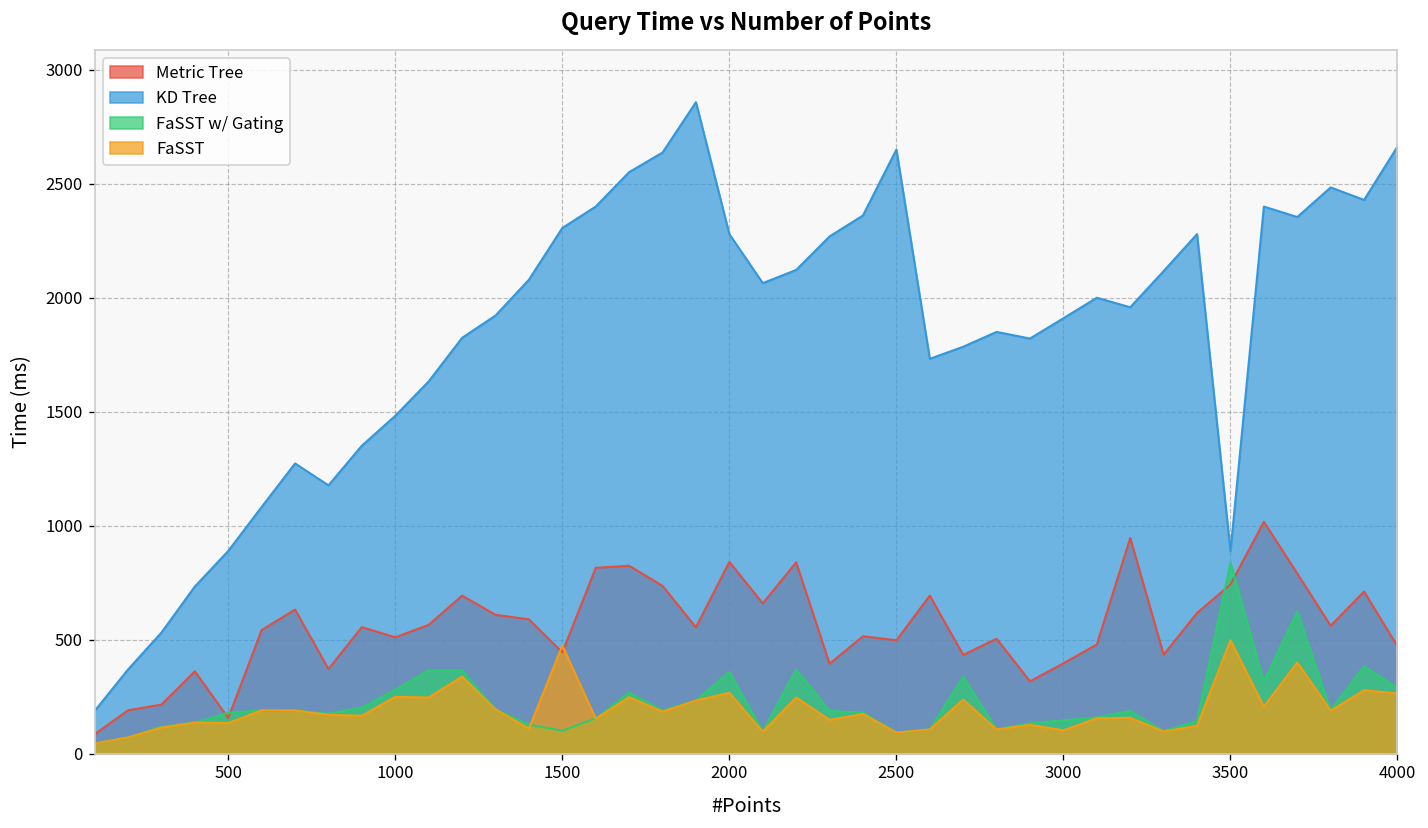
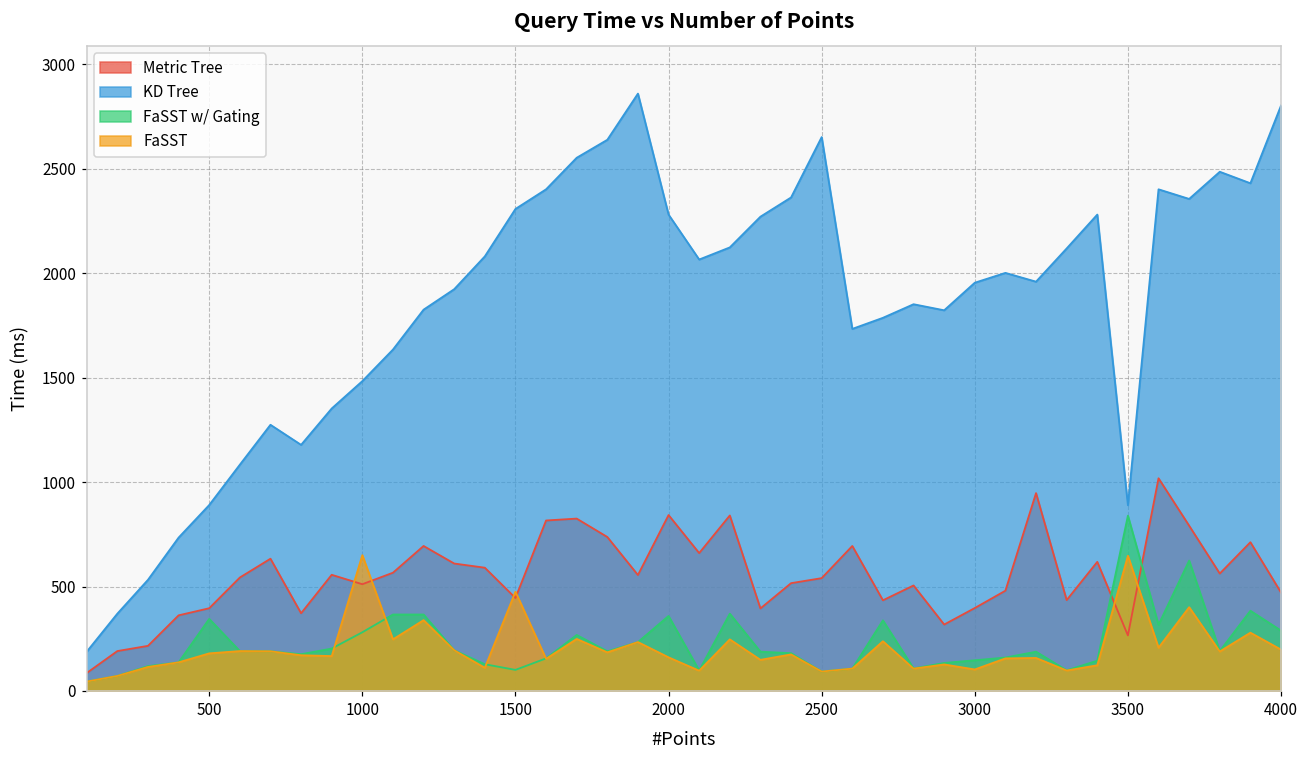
Metric Tree, 500: 160 -> 400
FaSST w/ Gating, 500: 180 -> 350
FaSST, 500: 140 -> 180
FaSST, 1000: 250 -> 650
FaSST, 2000: 270 -> 160
Metric Tree, 2500: 500 -> 540
KD Tree, 3000: 1910 -> 1950
Metric Tree, 3500: 740 -> 270
FaSST, 3500: 500 -> 650
KD Tree, 4000: 2660 -> 2800
FaSST, 4000: 270 -> 200
